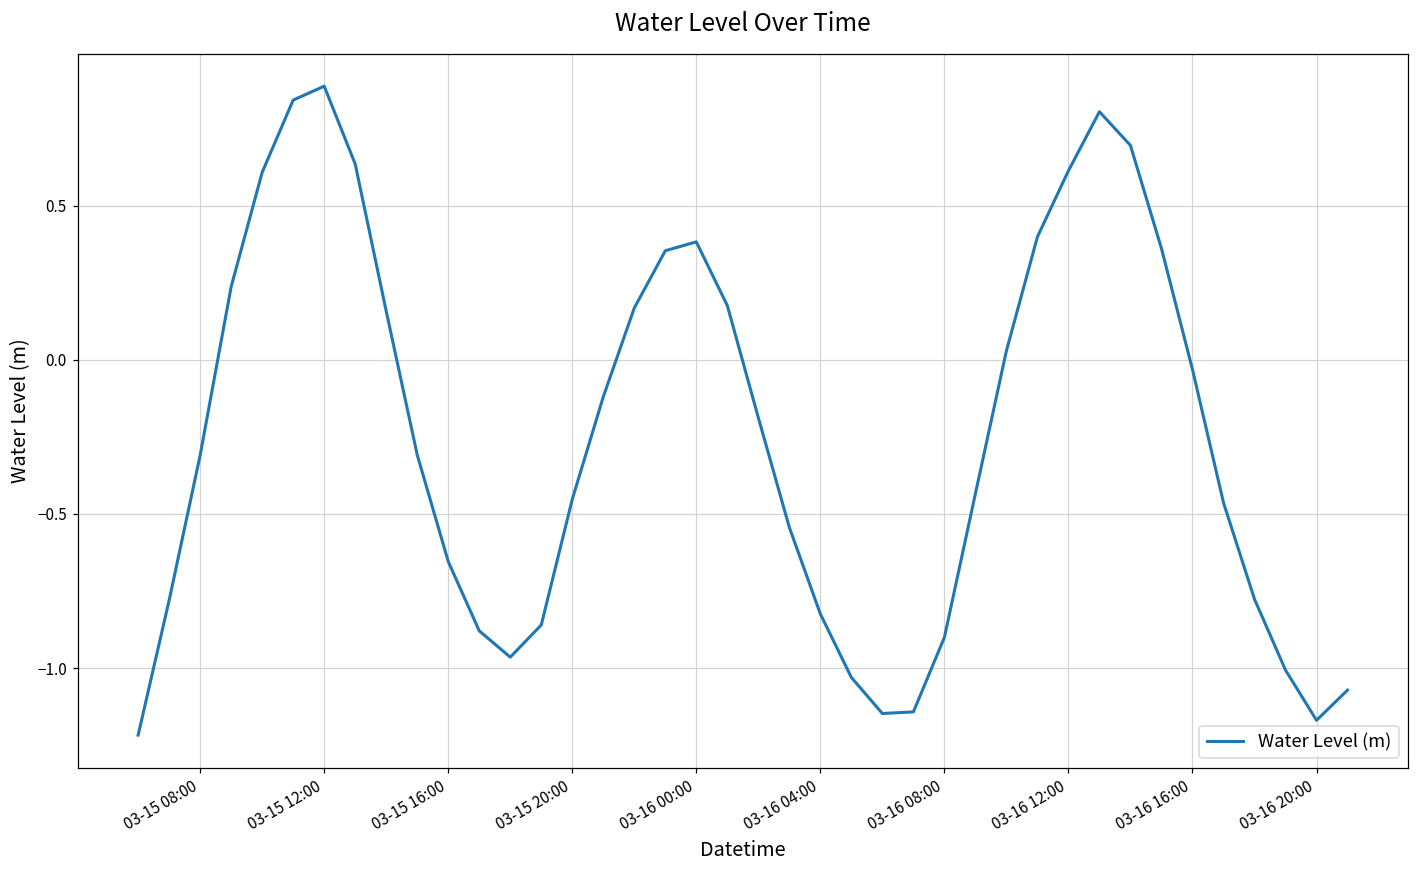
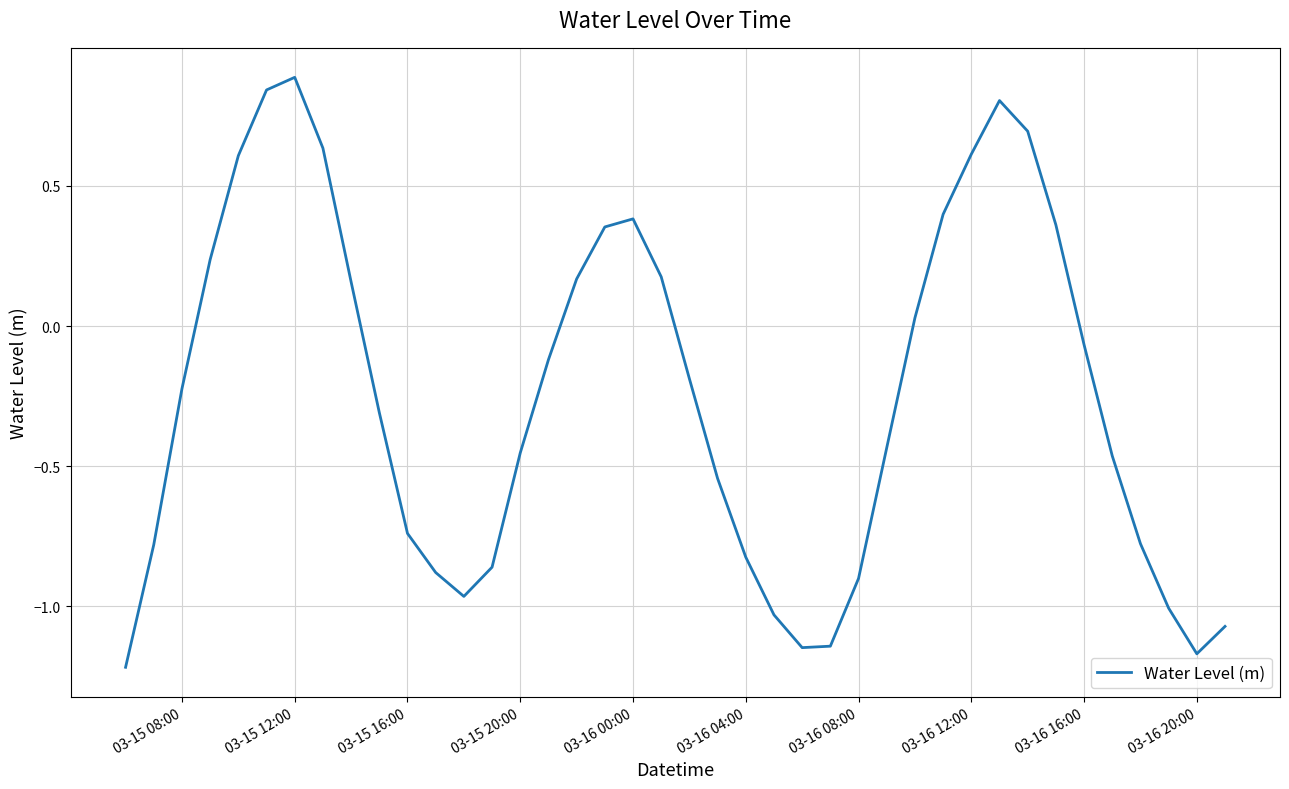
03-15 08:00: -0.31 -> -0.22
03-15 16:00: -0.65 -> -0.74
03-16 16:00: -0.03 -> -0.07
